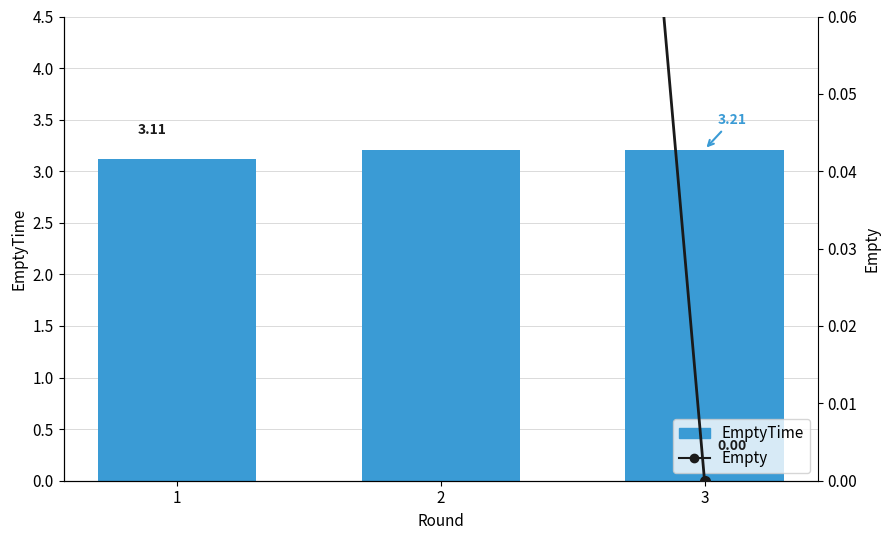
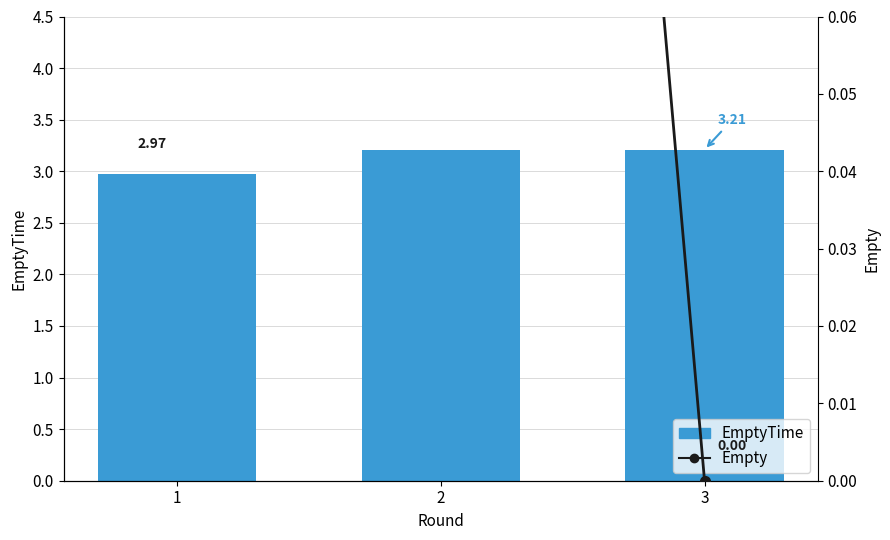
EmptyTime, 1: 3.11 -> 2.97
